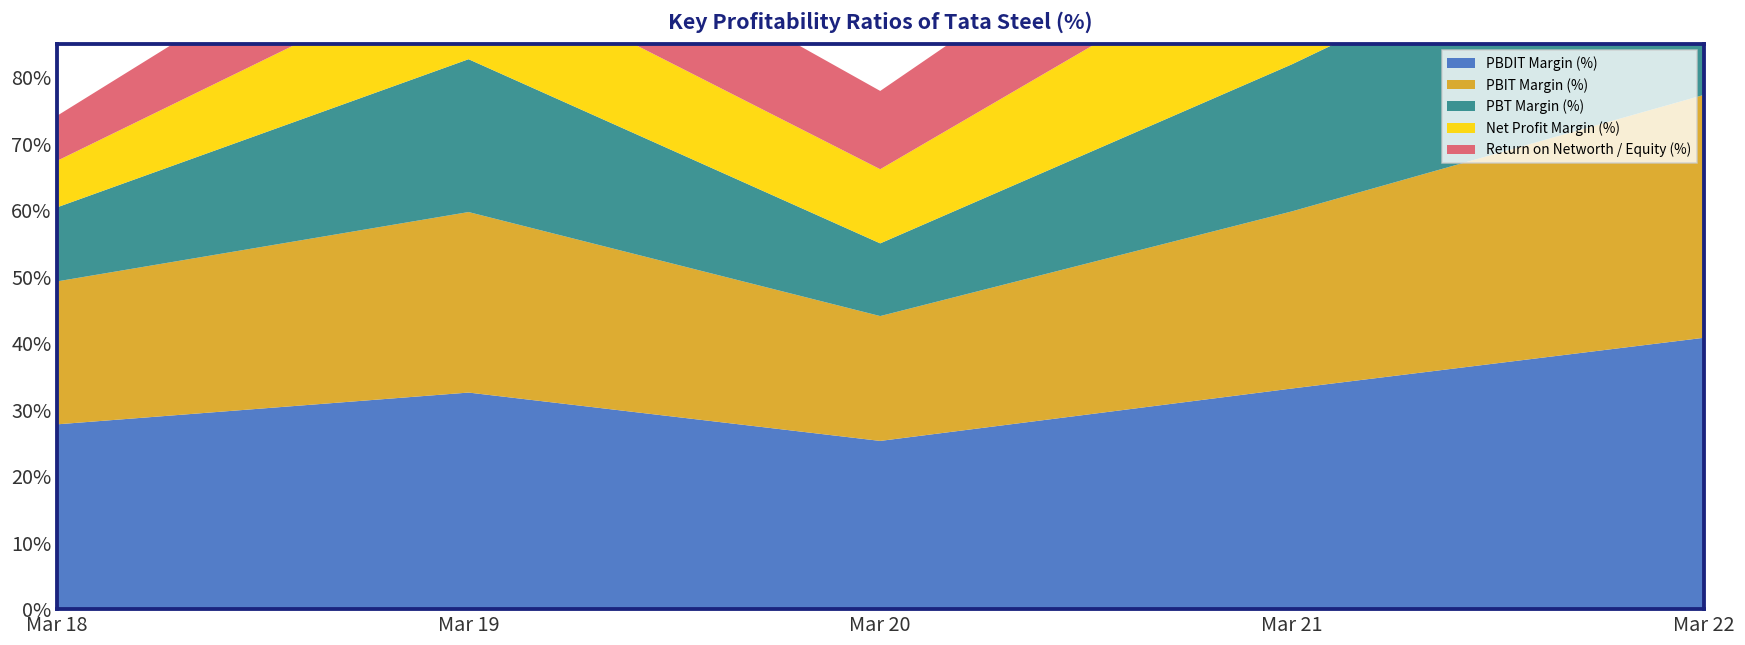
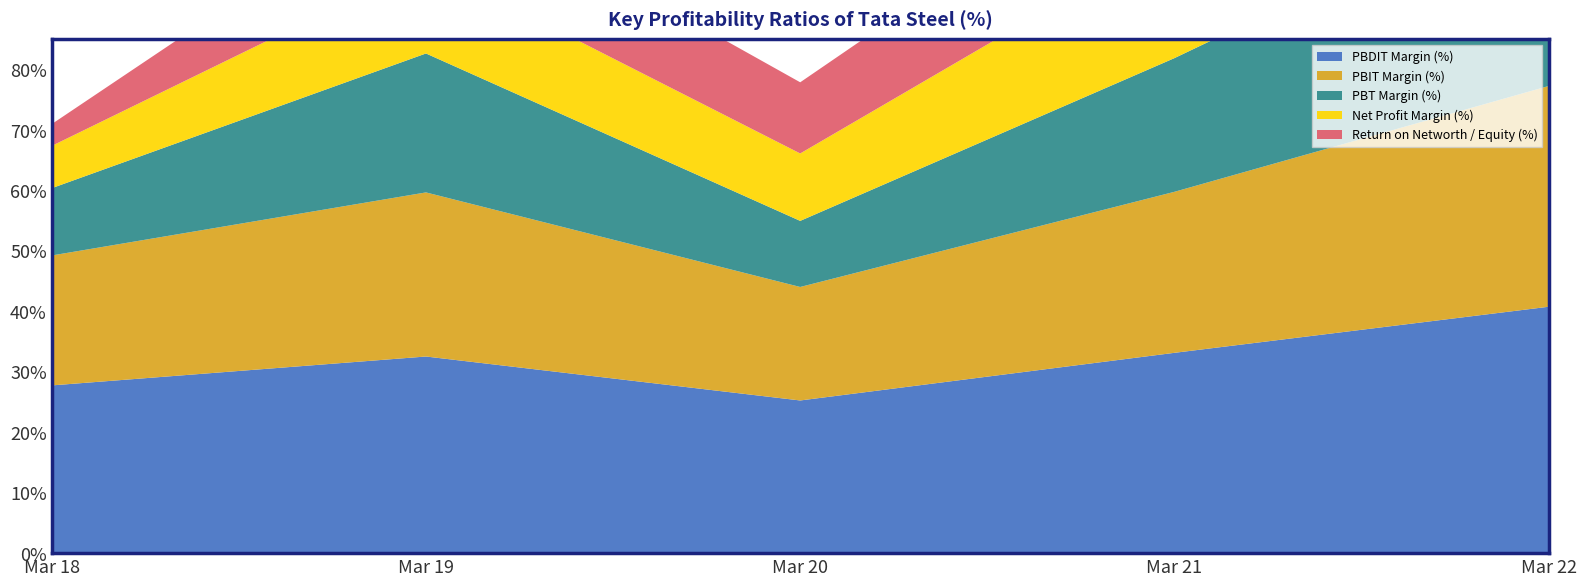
Return on Networth / Equity (%), Mar 18: 7% -> 4%
